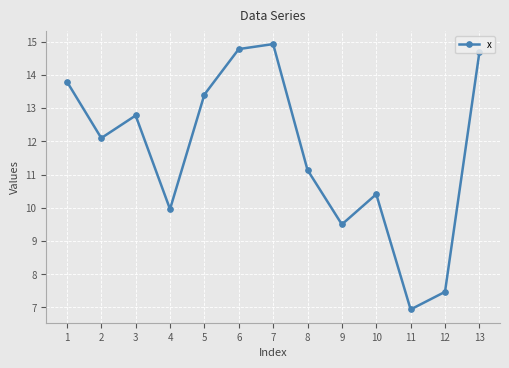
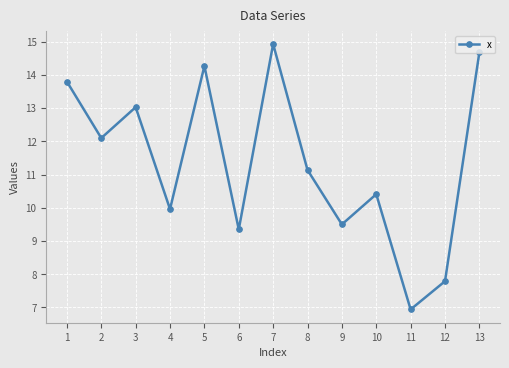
3: 12.8 -> 13.0
5: 13.4 -> 14.3
6: 14.8 -> 9.4
12: 7.5 -> 7.8
